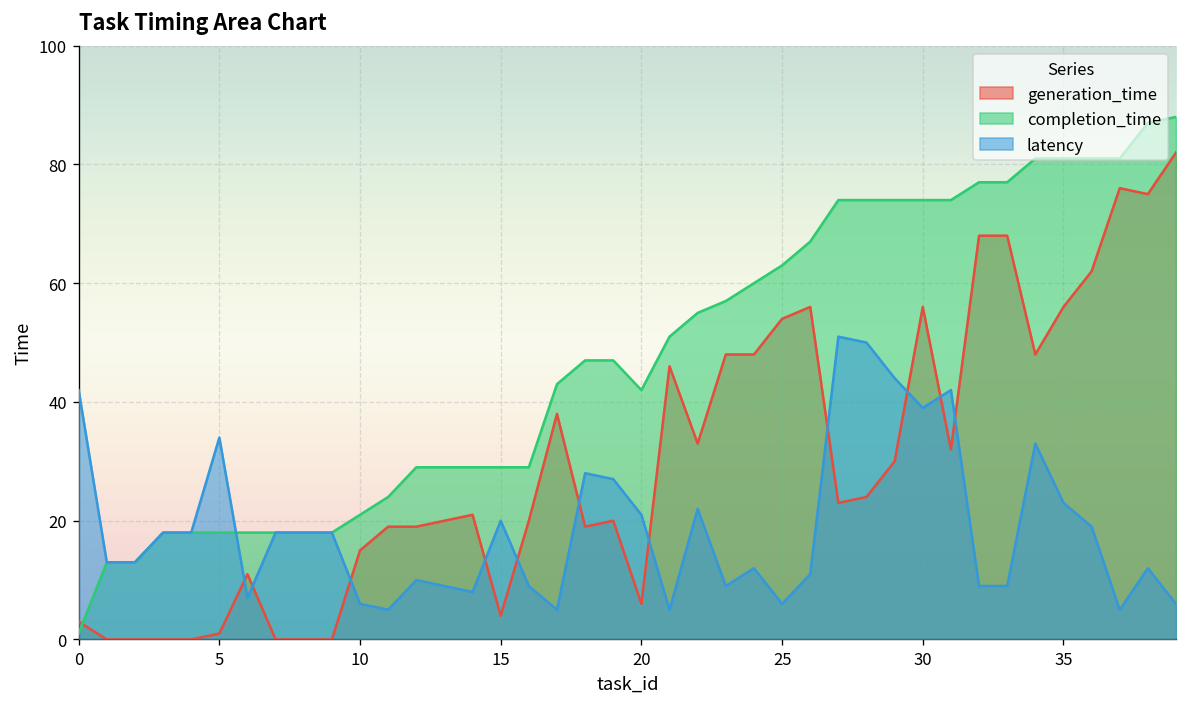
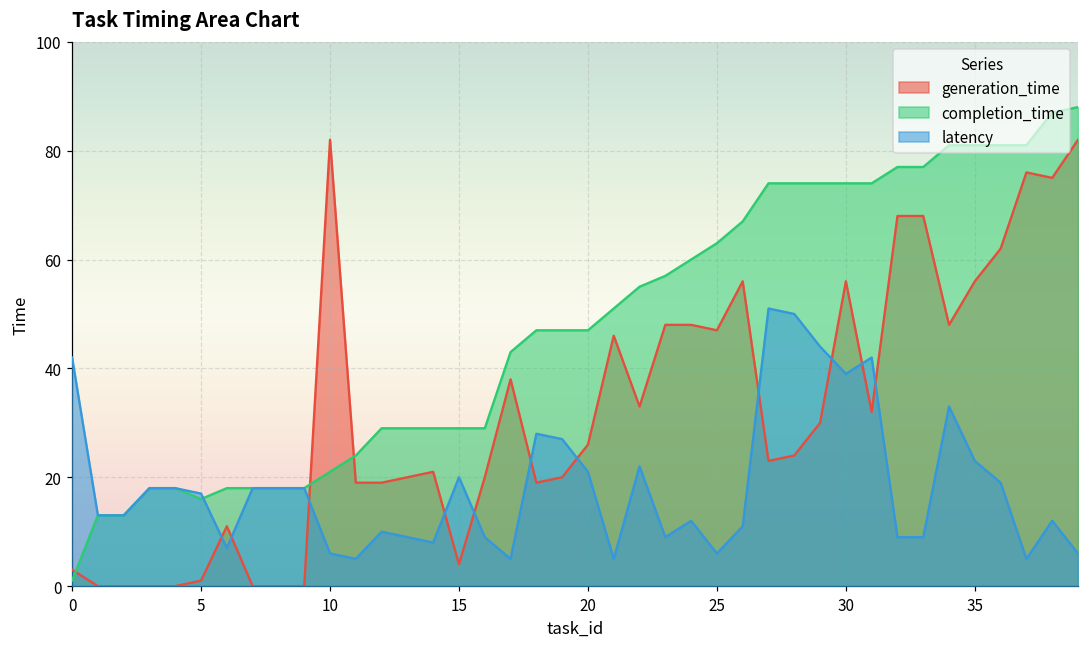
completion_time, 5: 18 -> 16
latency, 5: 34 -> 17
generation_time, 10: 15 -> 82
generation_time, 20: 6 -> 26
completion_time, 20: 42 -> 47
generation_time, 25: 54 -> 47
